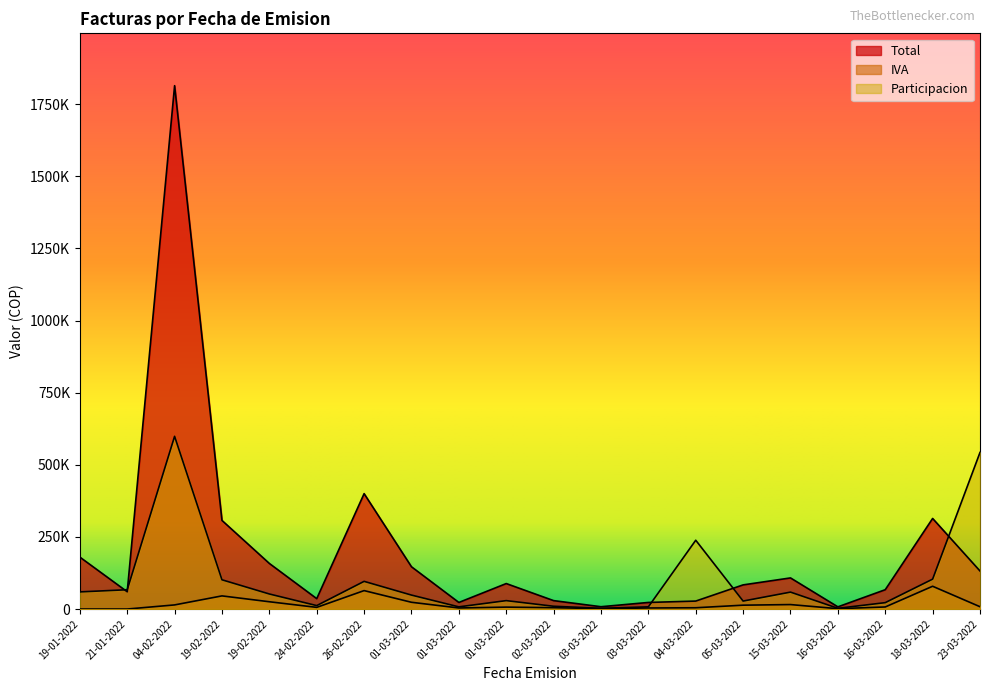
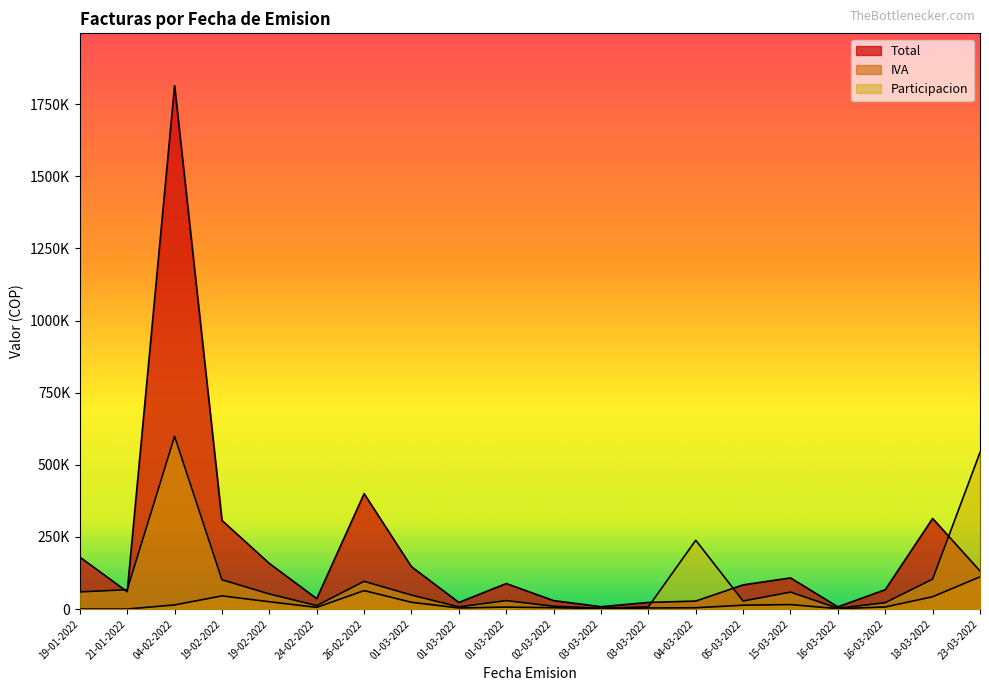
IVA, 18-03-2022: 80000 -> 40000
IVA, 23-03-2022: 10000 -> 110000
